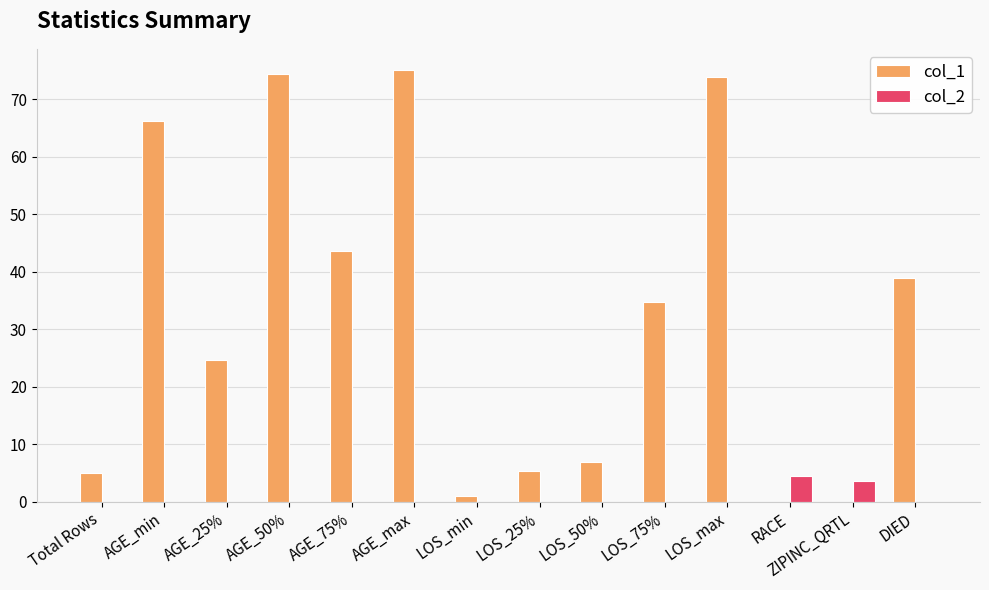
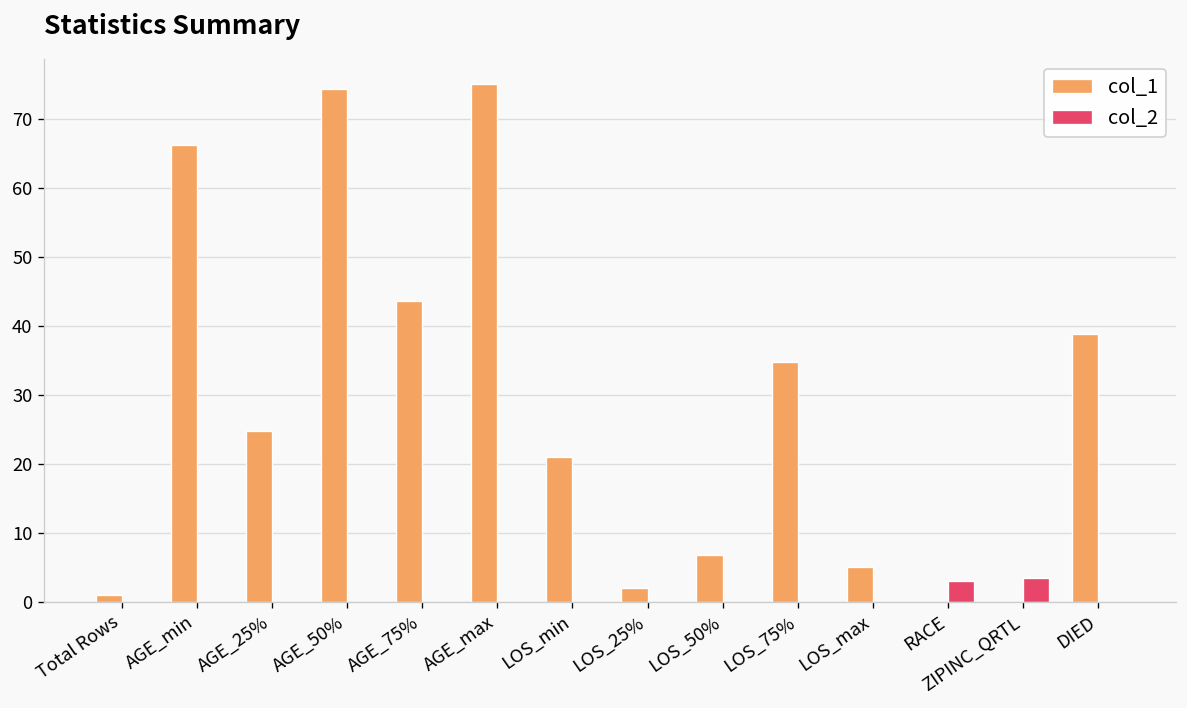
col_1, Total Rows: 5 -> 1
col_1, LOS_min: 1 -> 21
col_1, LOS_25%: 5 -> 2
col_1, LOS_max: 74 -> 5
col_2, RACE: 4 -> 3
